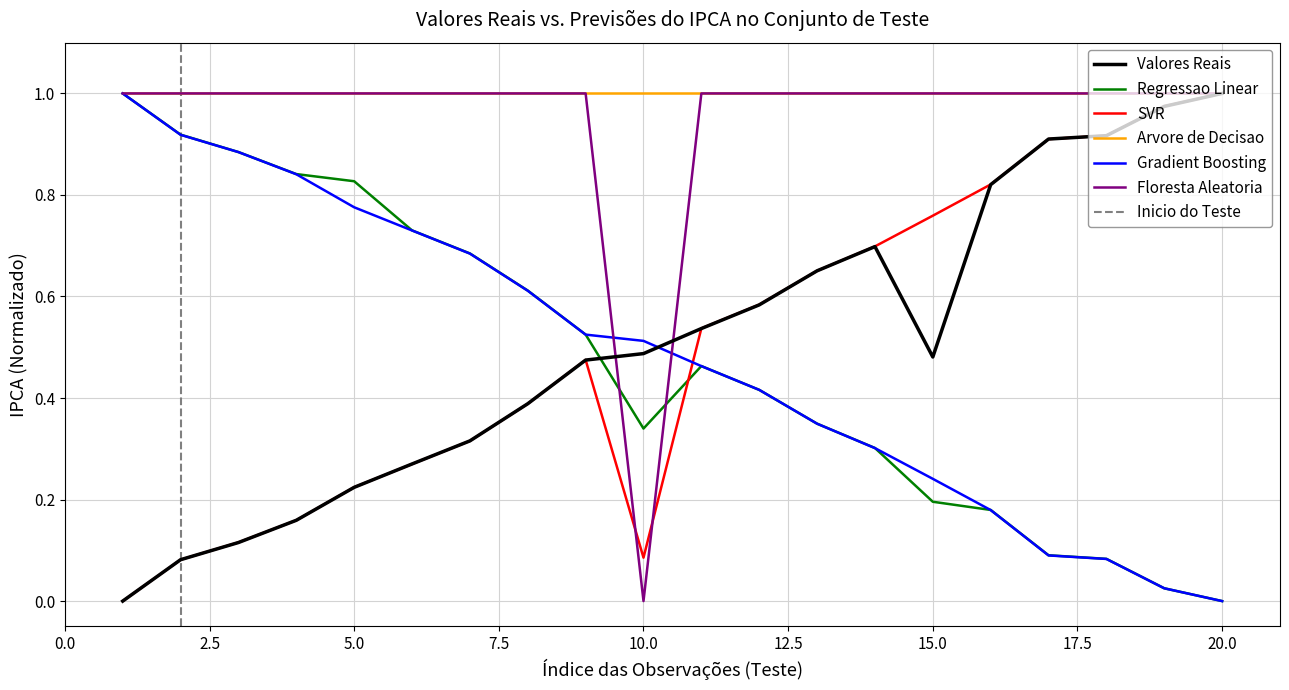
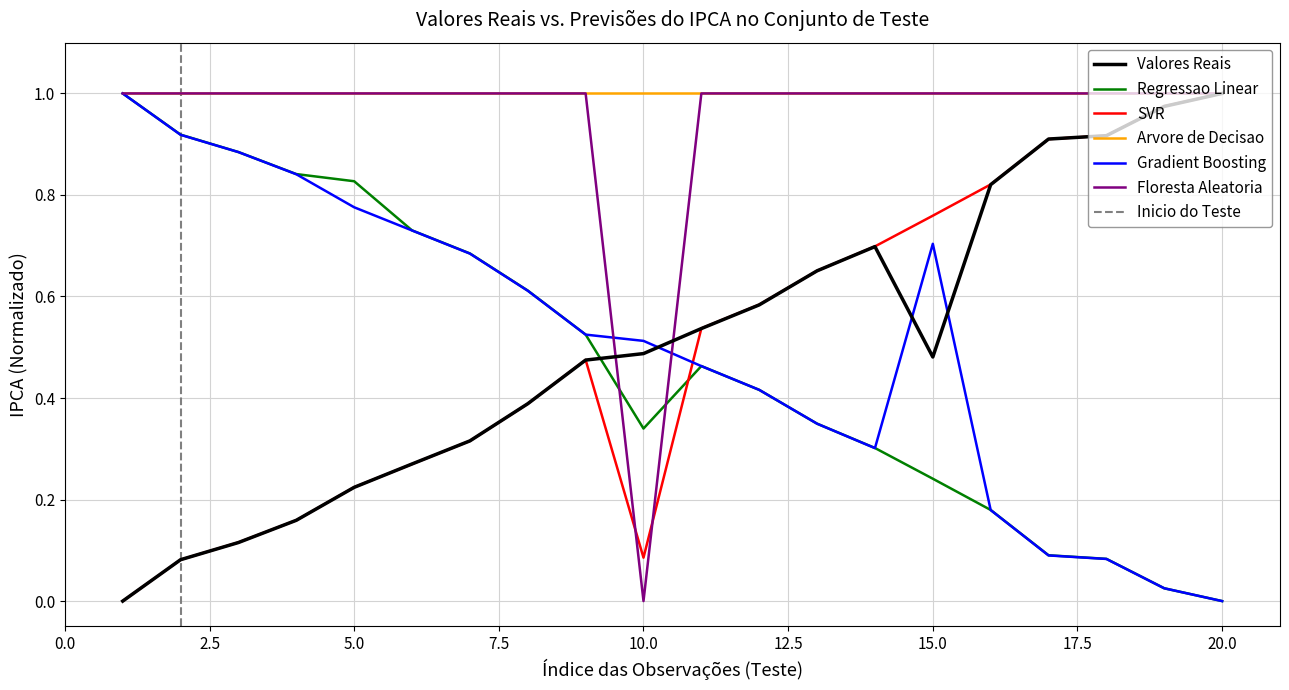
Regressao Linear, 15.0: 0.20 -> 0.24
Gradient Boosting, 15.0: 0.24 -> 0.70
